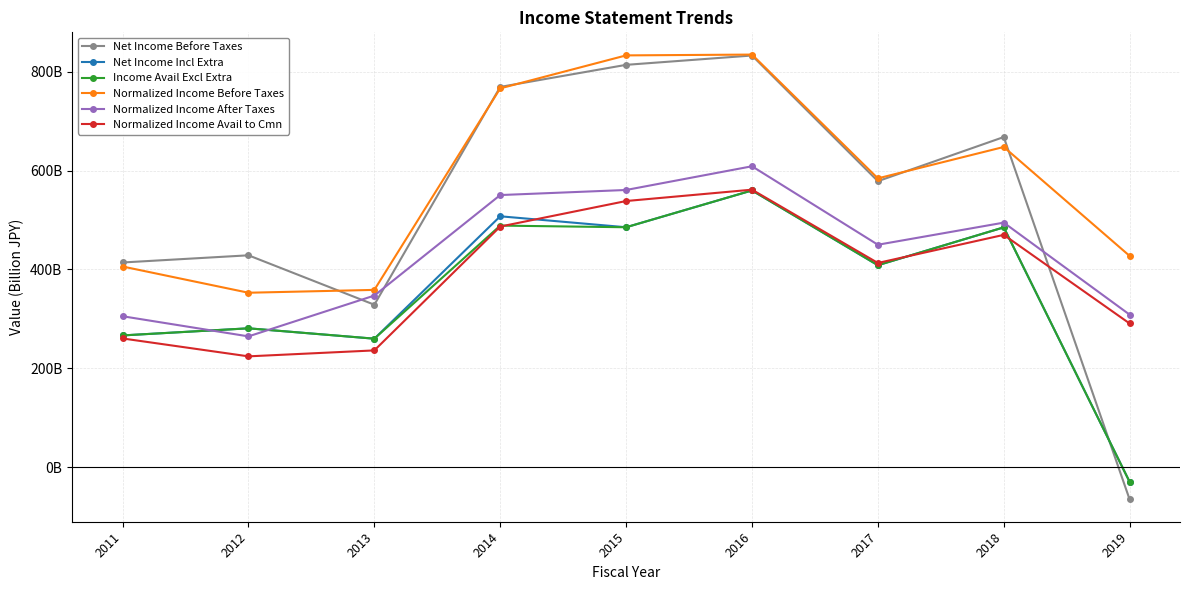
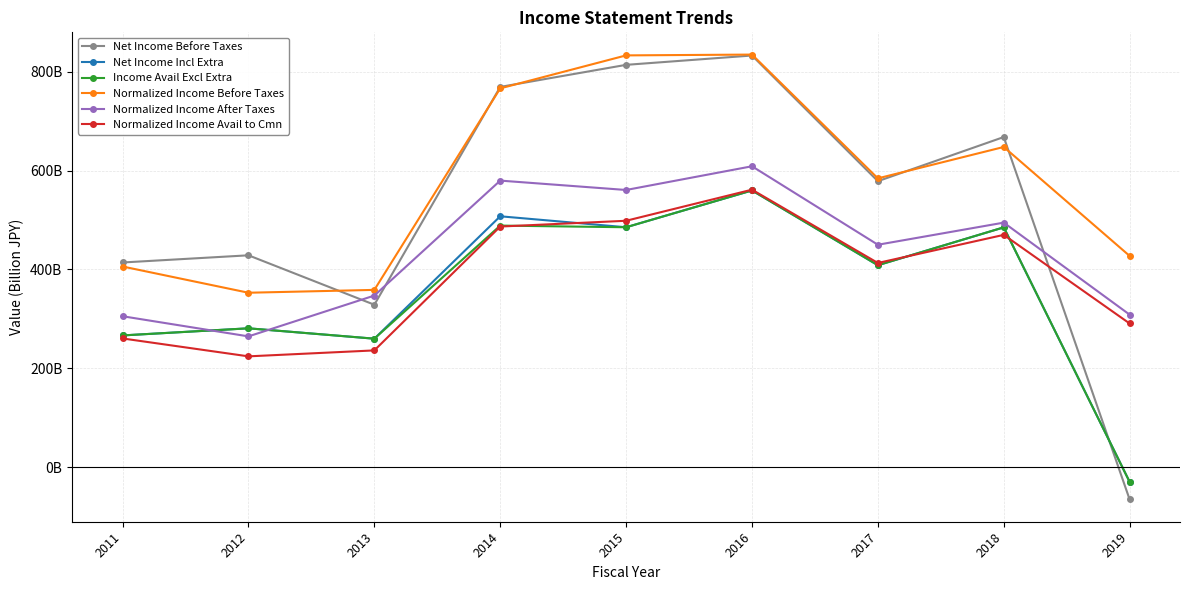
Normalized Income After Taxes, 2014: 550000000000 -> 580000000000
Normalized Income Avail to Cmn, 2015: 540000000000 -> 500000000000
